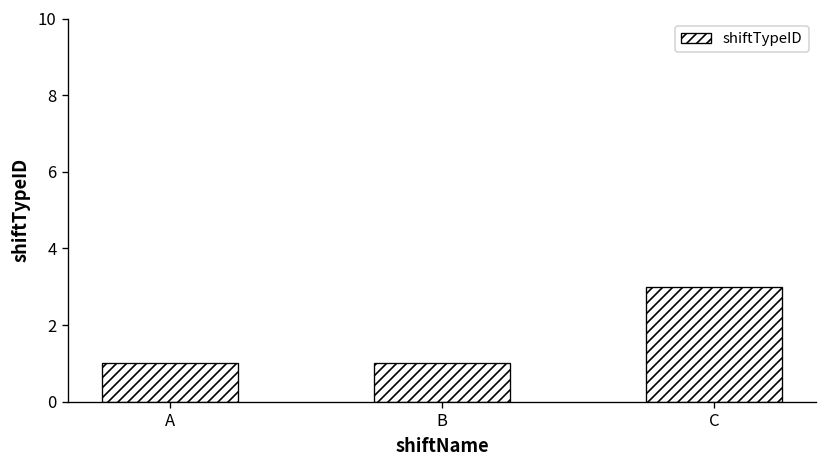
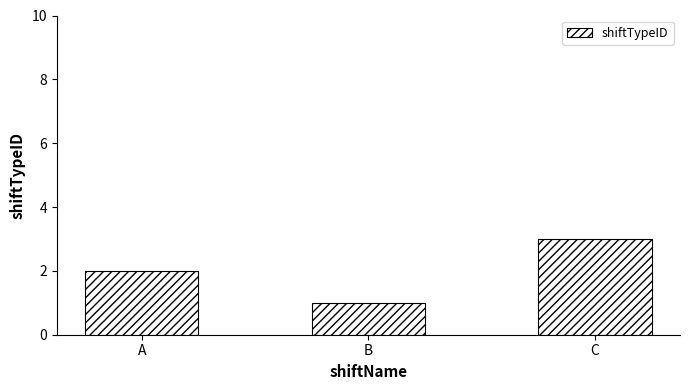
A: 1 -> 2
